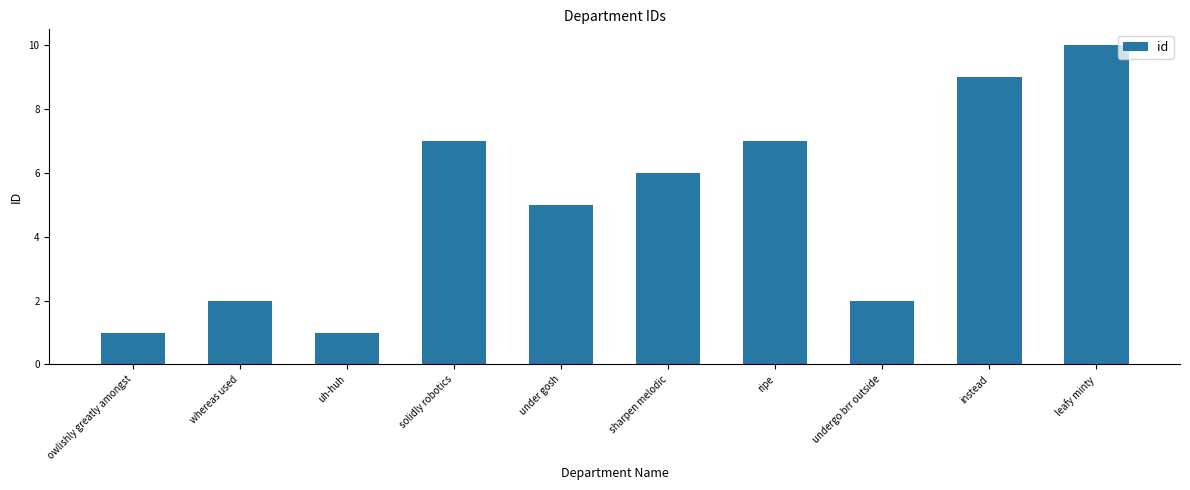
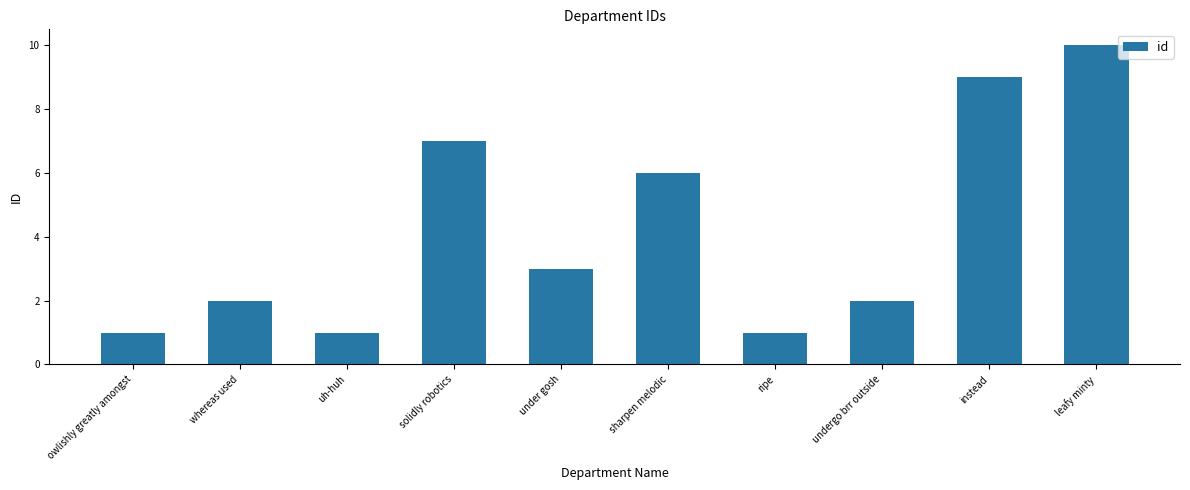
under gosh: 5 -> 3
ripe: 7 -> 1
